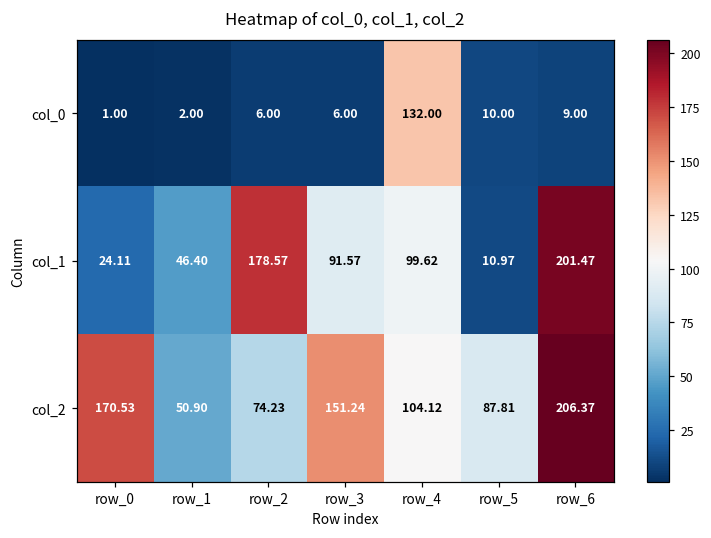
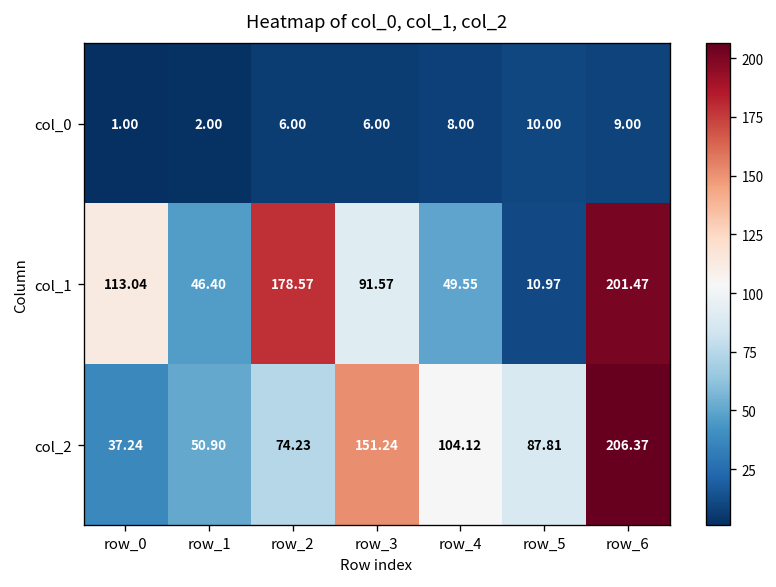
col_0, row_4: 132.00 -> 8.00
col_1, row_0: 24.11 -> 113.04
col_1, row_4: 99.62 -> 49.55
col_2, row_0: 170.53 -> 37.24
